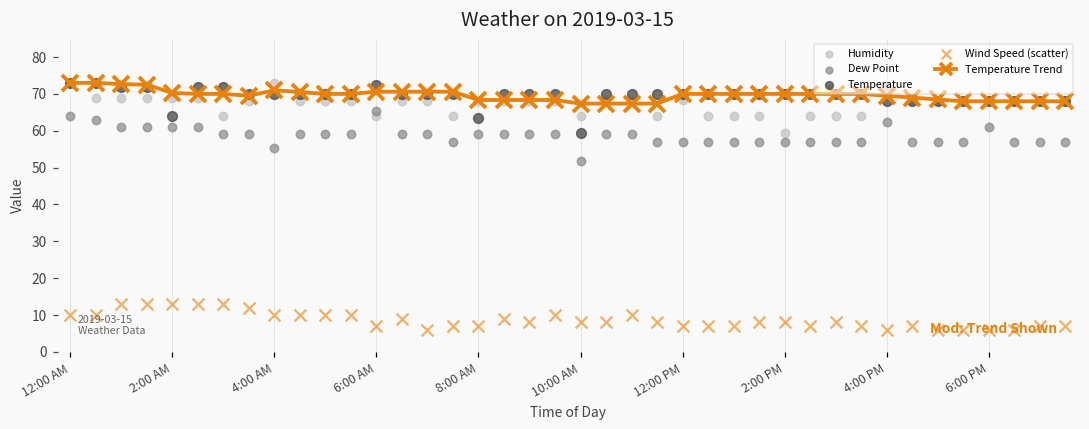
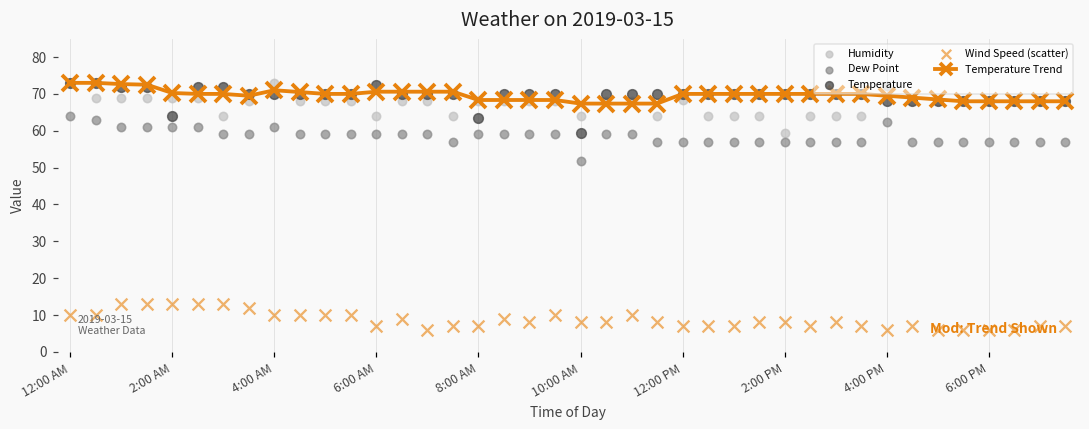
Dew Point, 4:00 AM: 55 -> 61
Dew Point, 6:00 AM: 65 -> 59
Dew Point, 6:00 PM: 61 -> 57
